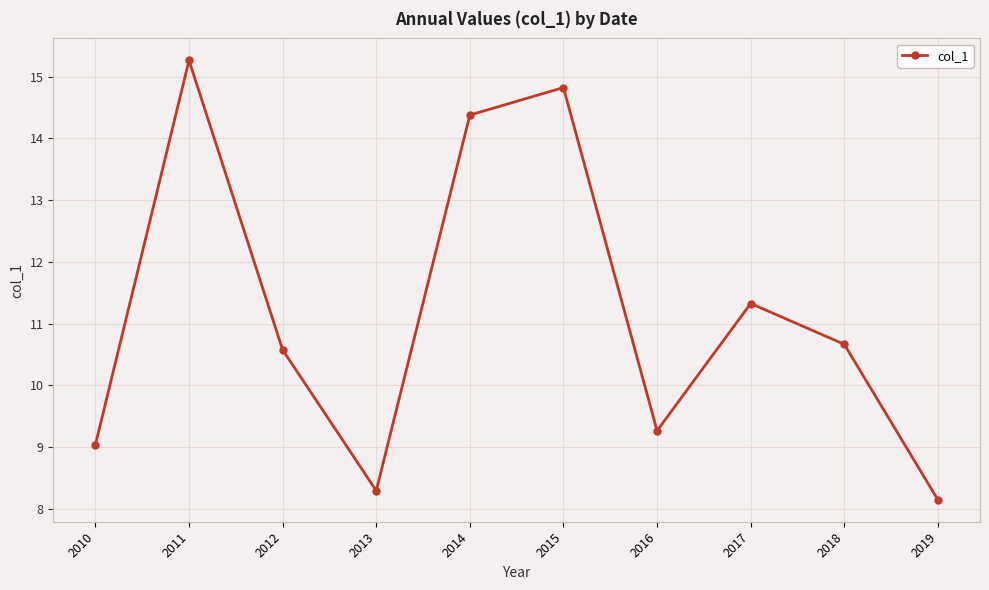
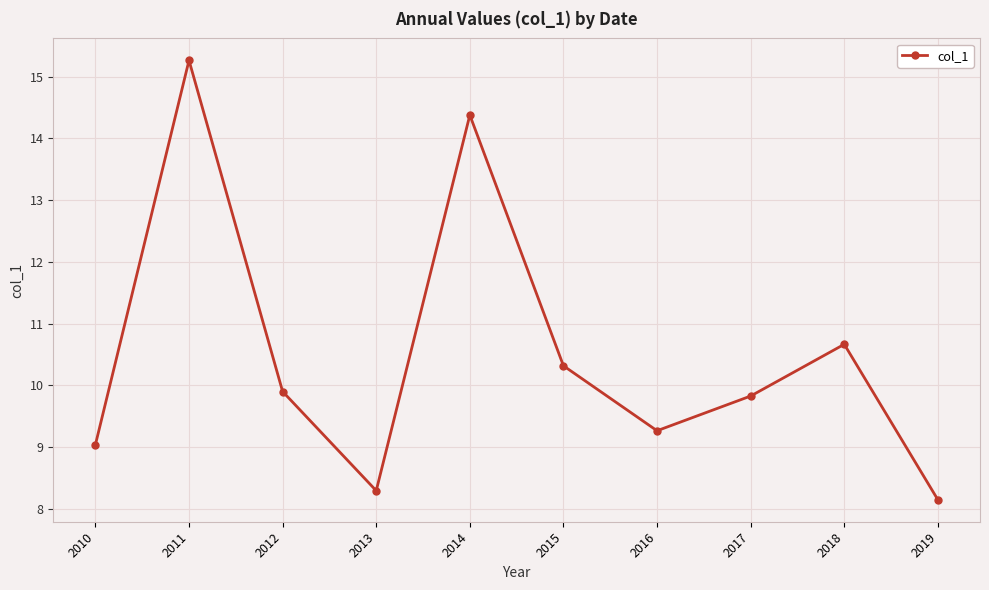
2012: 10.6 -> 9.9
2015: 14.8 -> 10.3
2017: 11.3 -> 9.8
